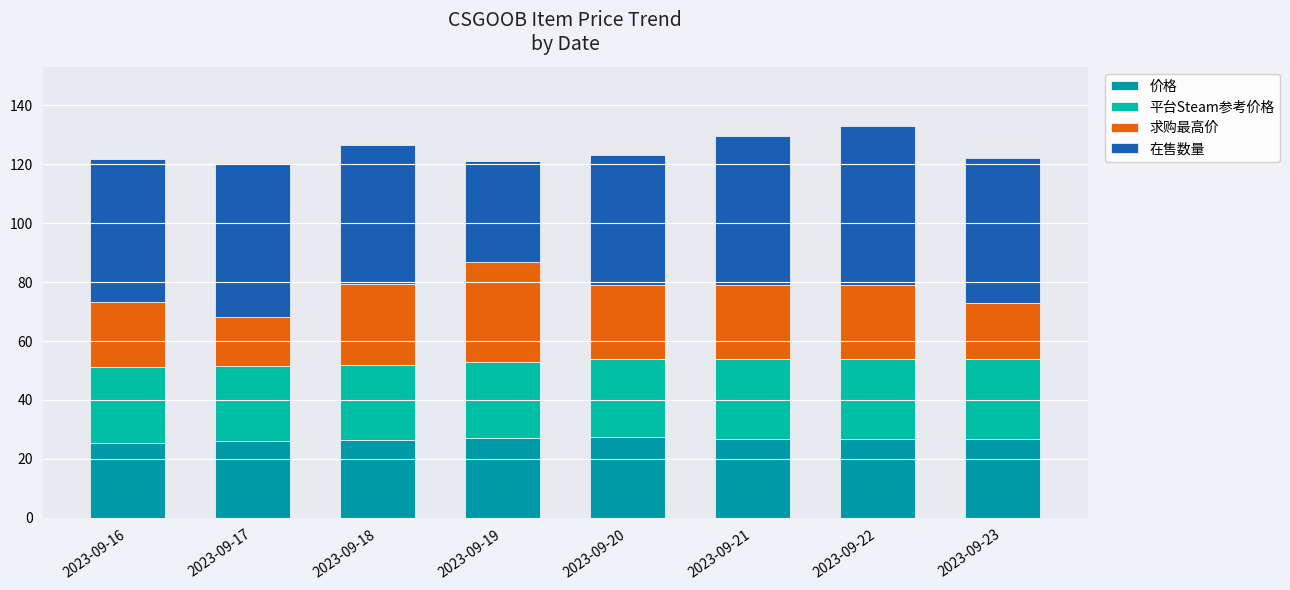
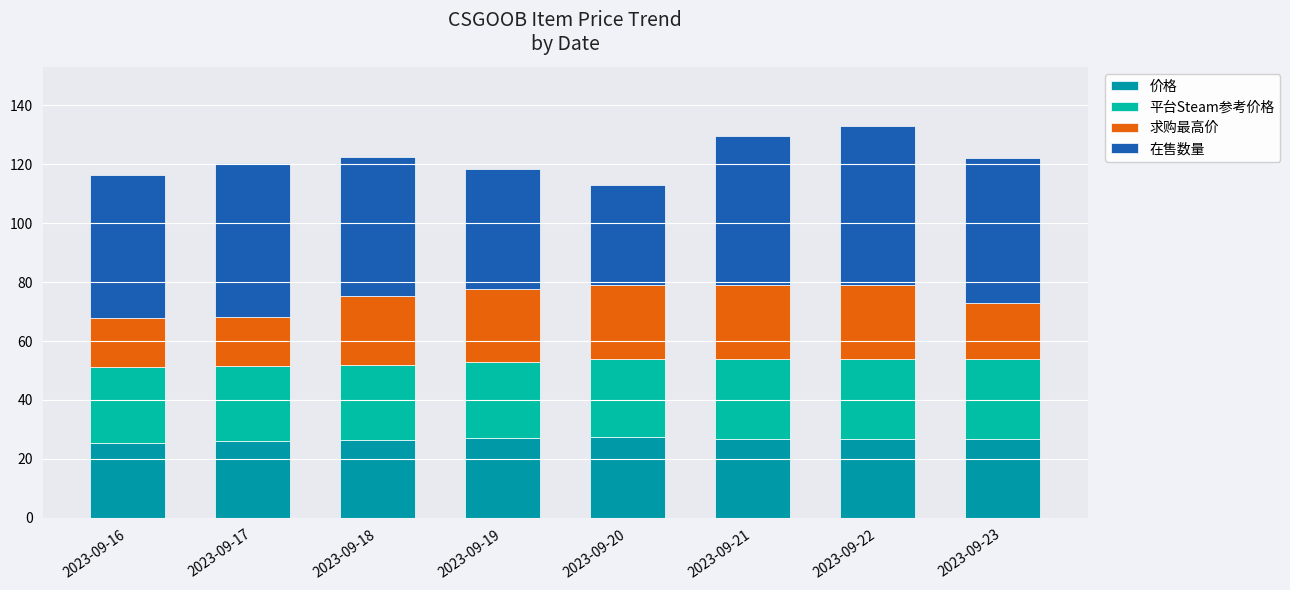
求购最高价, 2023-09-16: 22 -> 17
求购最高价, 2023-09-18: 27 -> 23
求购最高价, 2023-09-19: 34 -> 25
在售数量, 2023-09-19: 34 -> 40
在售数量, 2023-09-20: 44 -> 34
